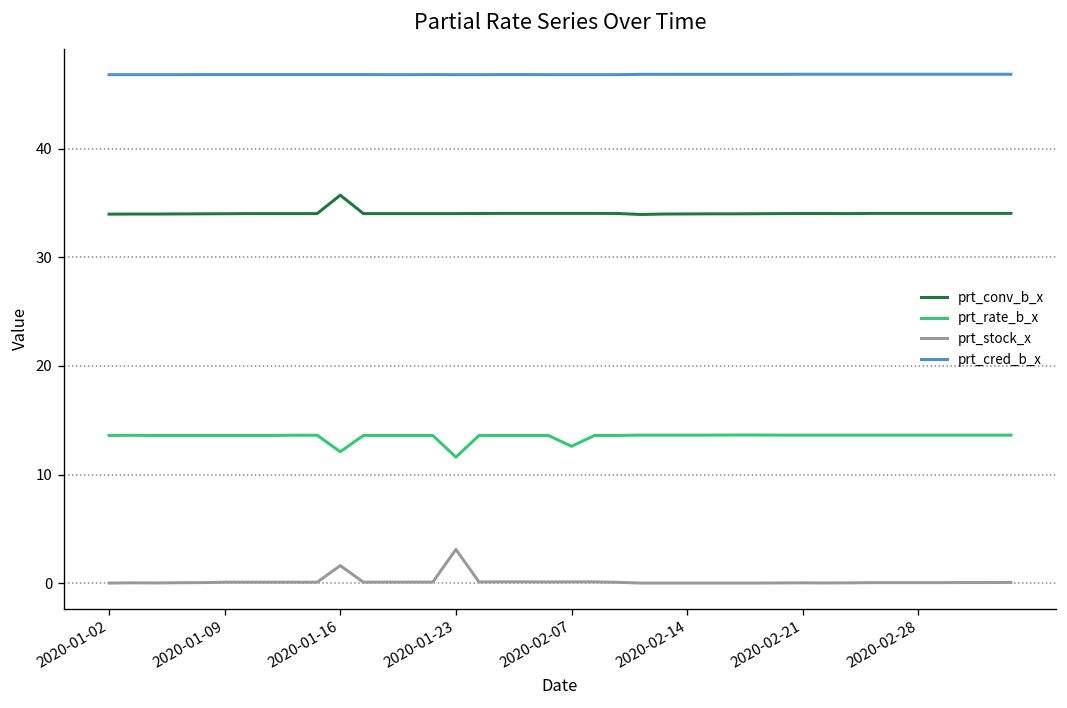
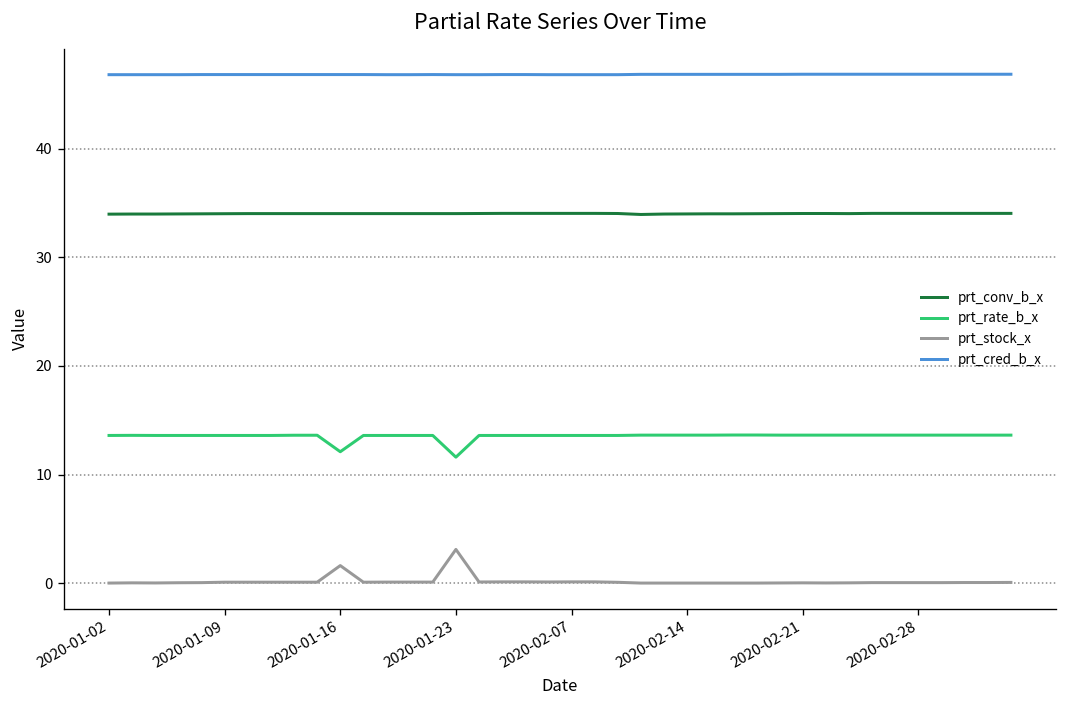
prt_conv_b_x, 2020-01-16: 36 -> 34
prt_rate_b_x, 2020-02-07: 13 -> 14
